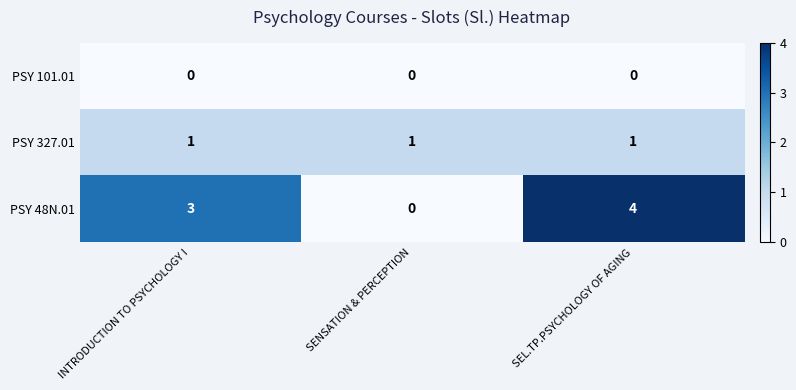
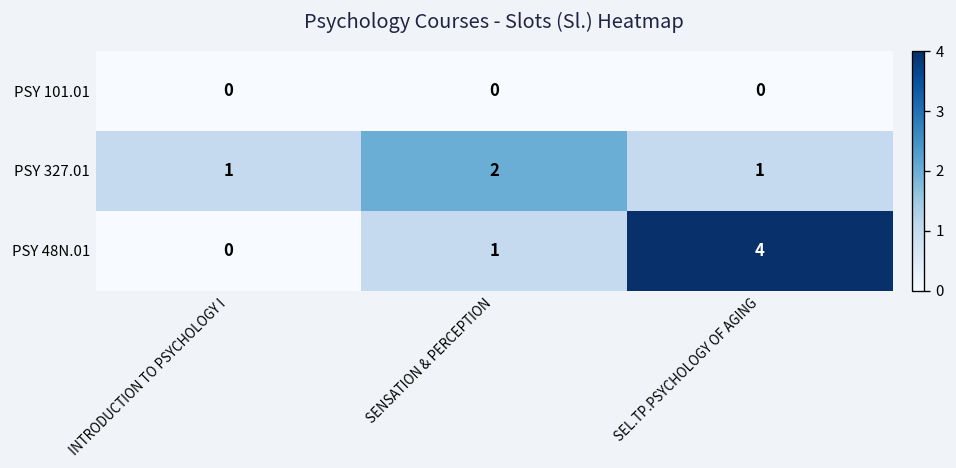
PSY 327.01, SENSATION & PERCEPTION: 1 -> 2
PSY 48N.01, INTRODUCTION TO PSYCHOLOGY I: 3 -> 0
PSY 48N.01, SENSATION & PERCEPTION: 0 -> 1
